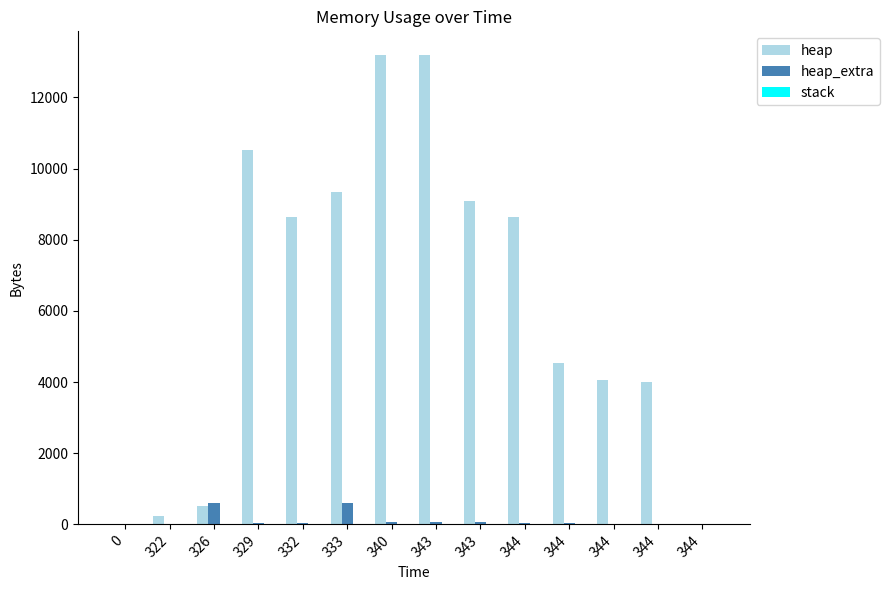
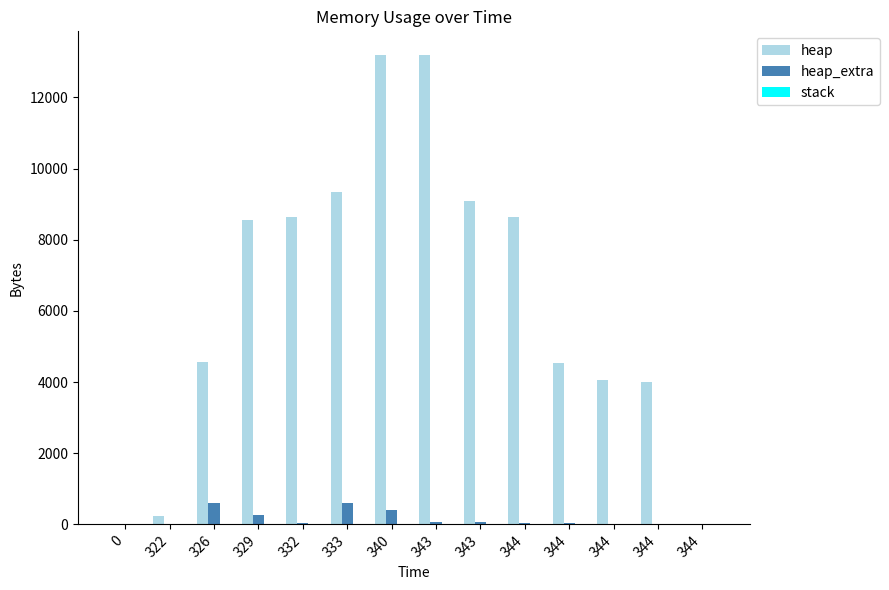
heap, 326: 500 -> 4600
heap, 329: 10500 -> 8600
heap_extra, 329: 0 -> 300
heap_extra, 340: 100 -> 400
